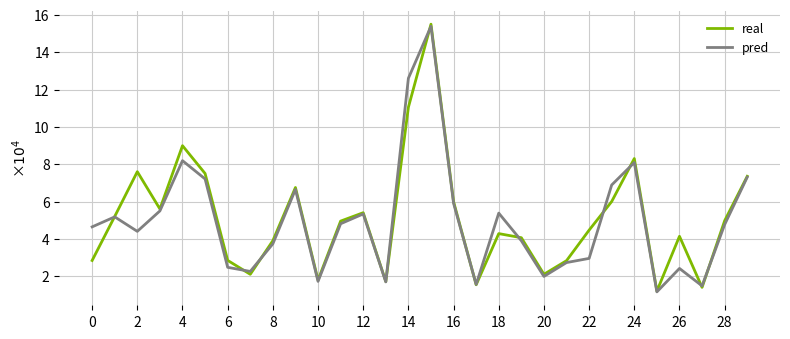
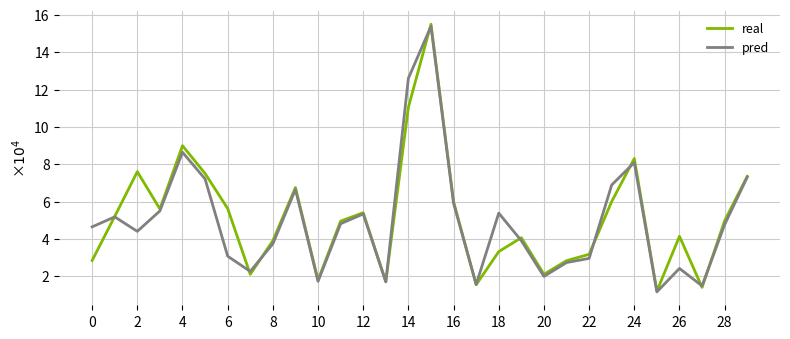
pred, 4: 8.2 -> 8.6
real, 6: 2.8 -> 5.6
pred, 6: 2.5 -> 3.1
real, 18: 4.3 -> 3.3
real, 22: 4.5 -> 3.2
